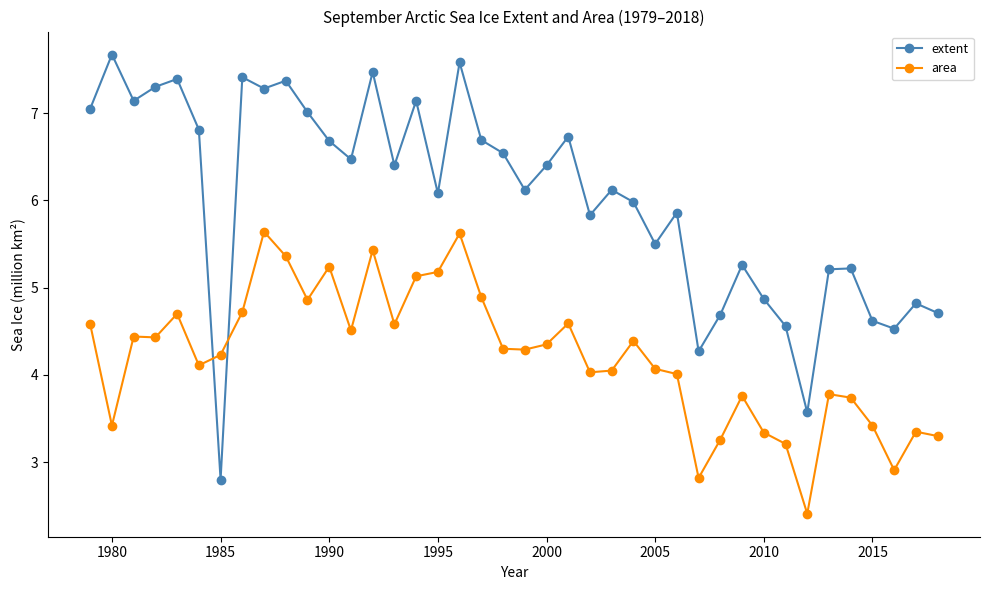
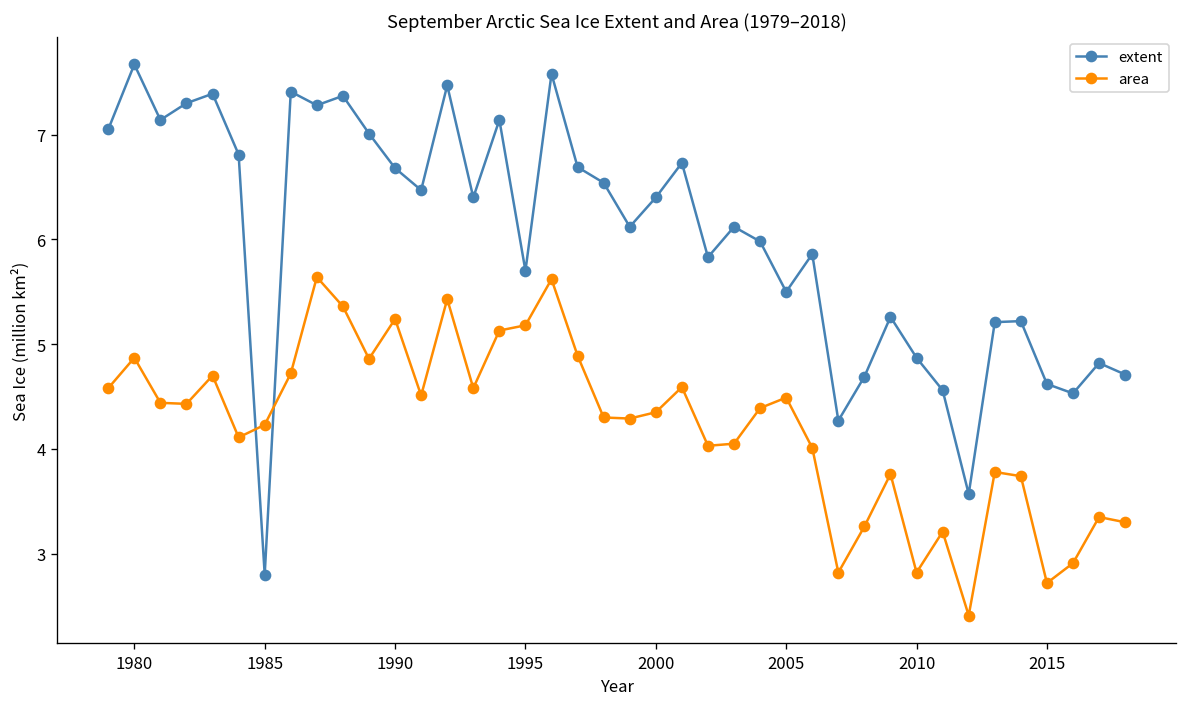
area, 1980: 3.4 -> 4.9
extent, 1995: 6.1 -> 5.7
area, 2005: 4.1 -> 4.5
area, 2010: 3.3 -> 2.8
area, 2015: 3.4 -> 2.7
